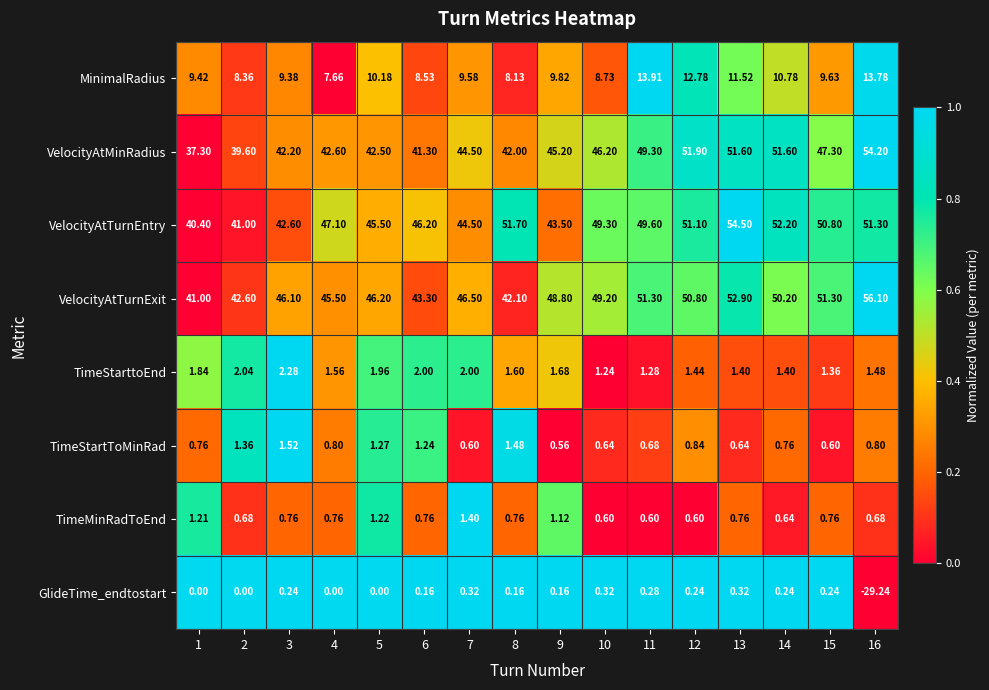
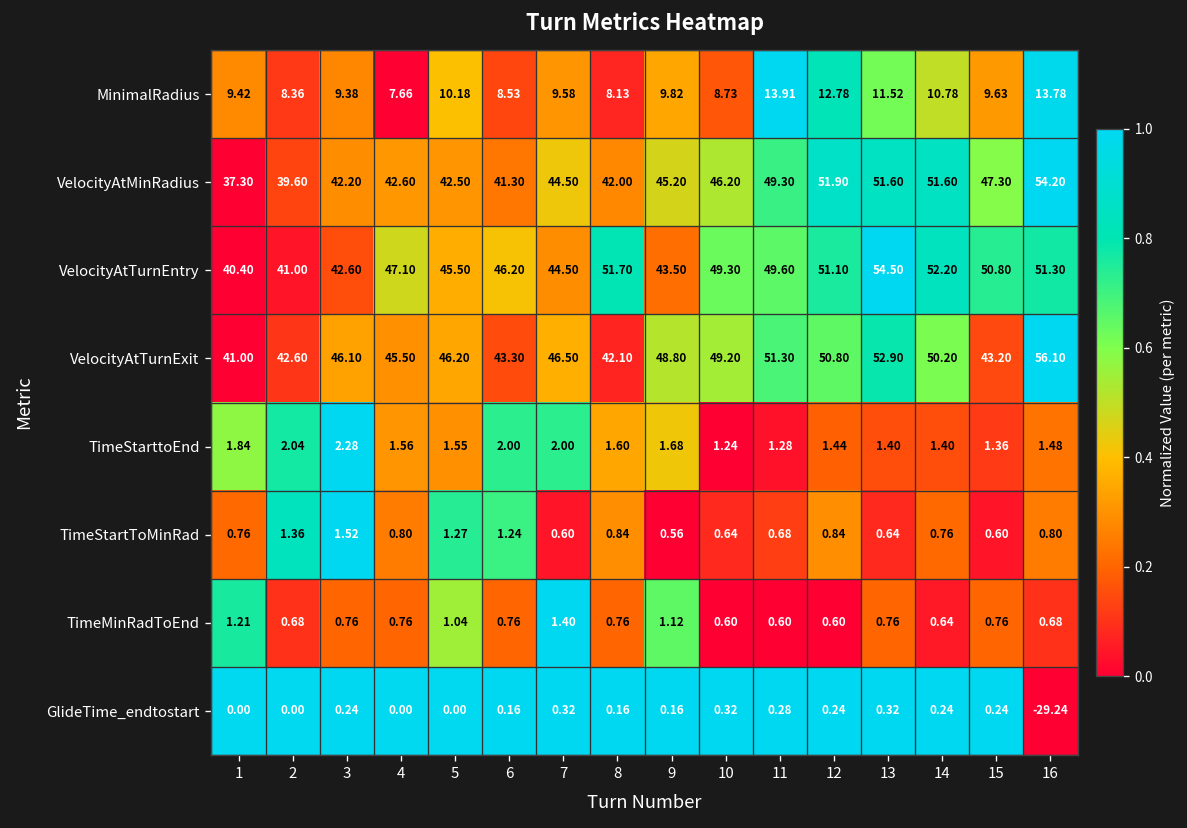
VelocityAtTurnExit, 15: 51.30 -> 43.20
TimeStarttoEnd, 5: 1.96 -> 1.55
TimeStartToMinRad, 8: 1.48 -> 0.84
TimeMinRadToEnd, 5: 1.22 -> 1.04
